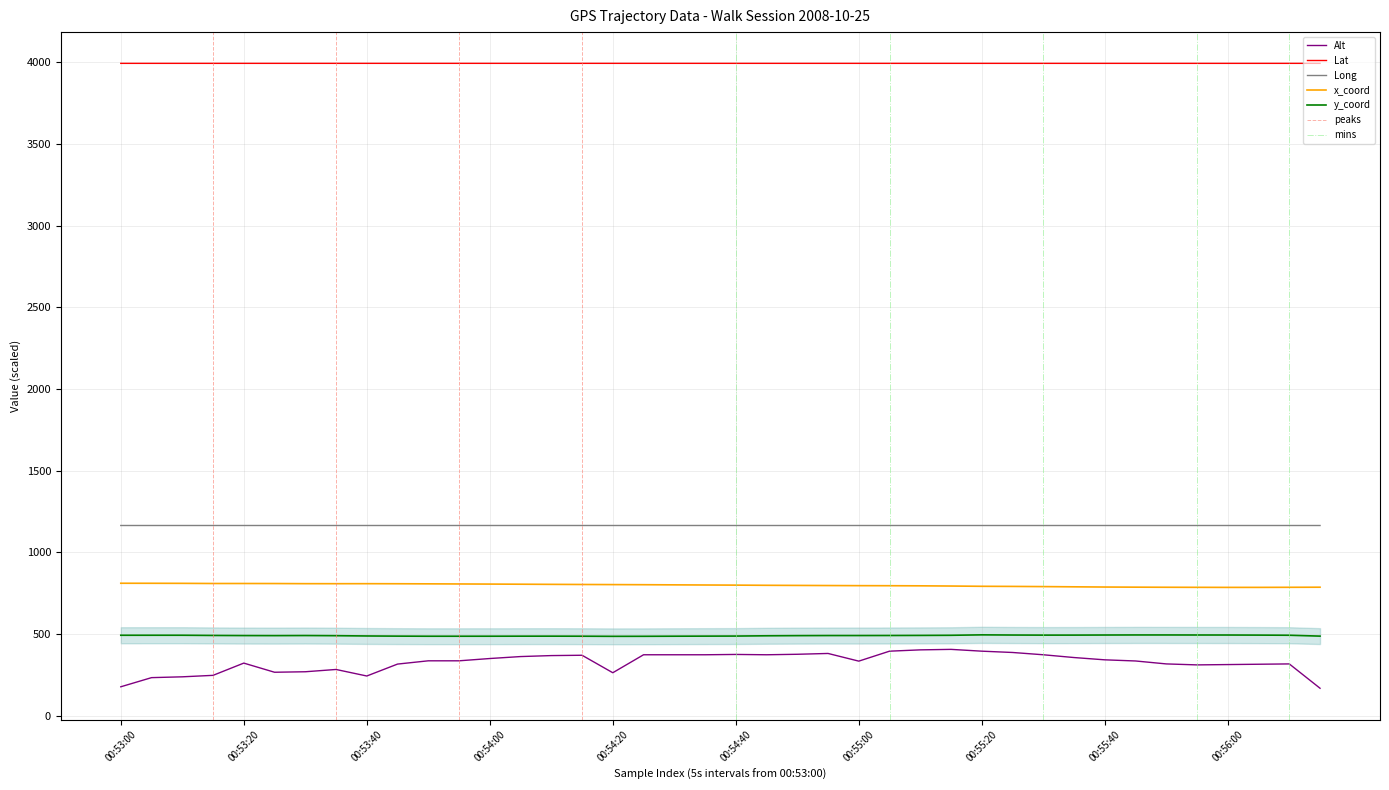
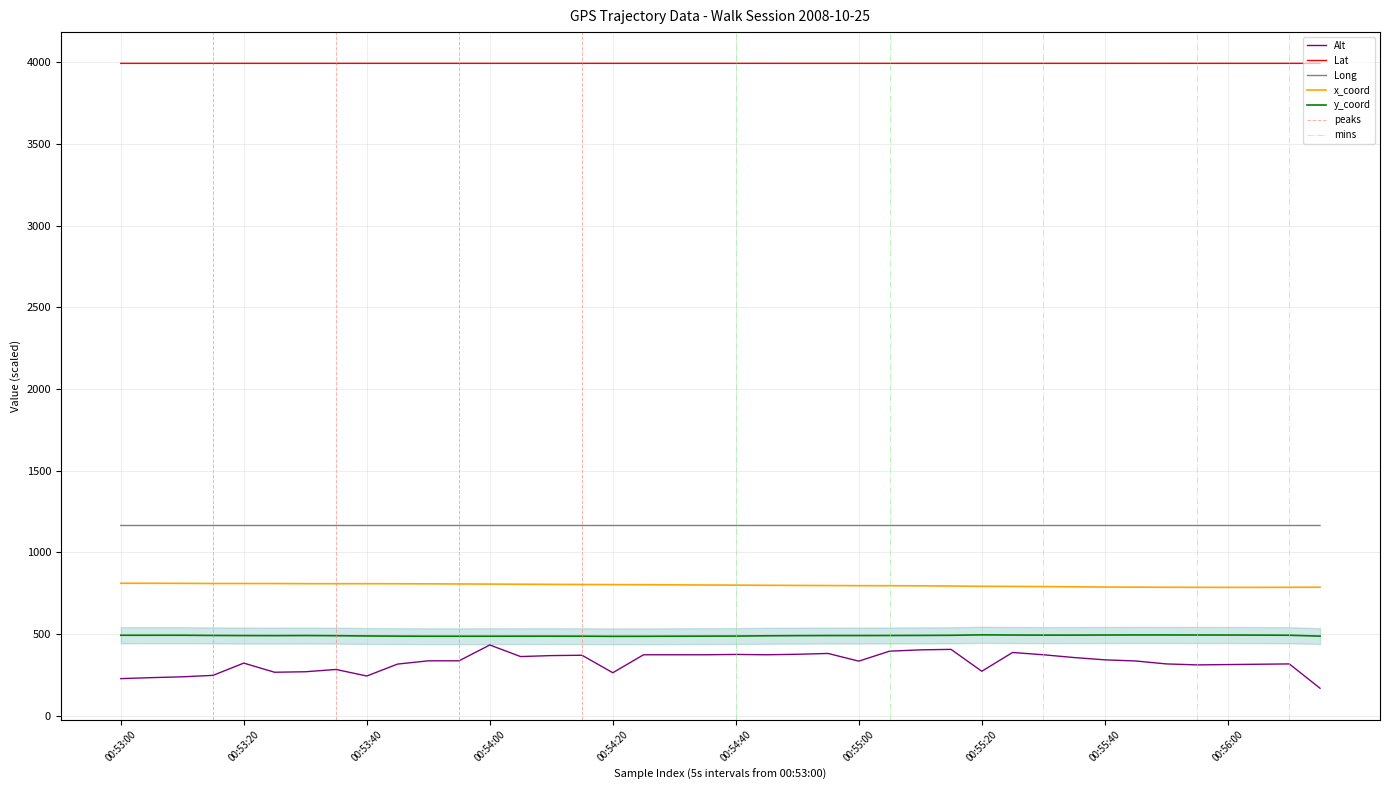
Alt, 00:53:00: 180 -> 230
Alt, 00:54:00: 350 -> 430
Alt, 00:55:20: 400 -> 270
